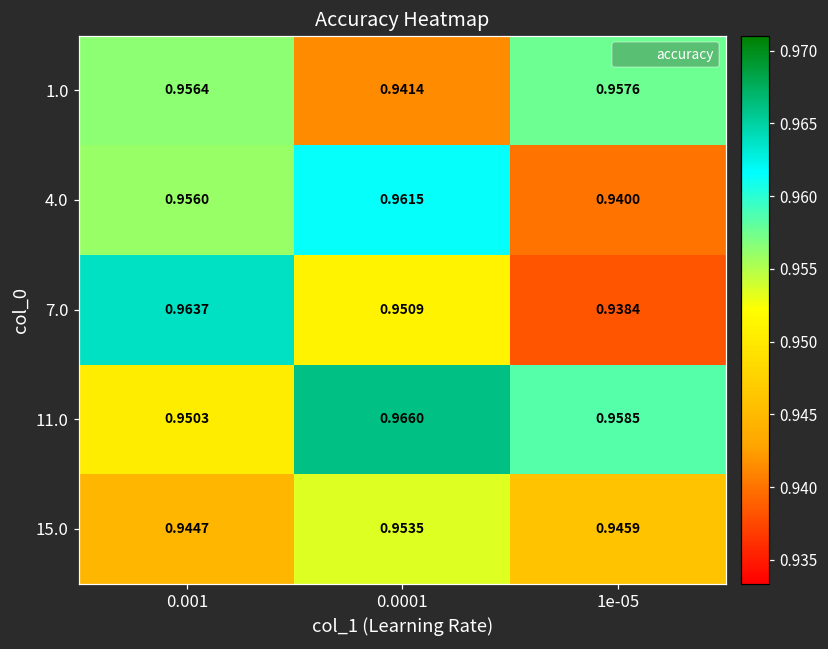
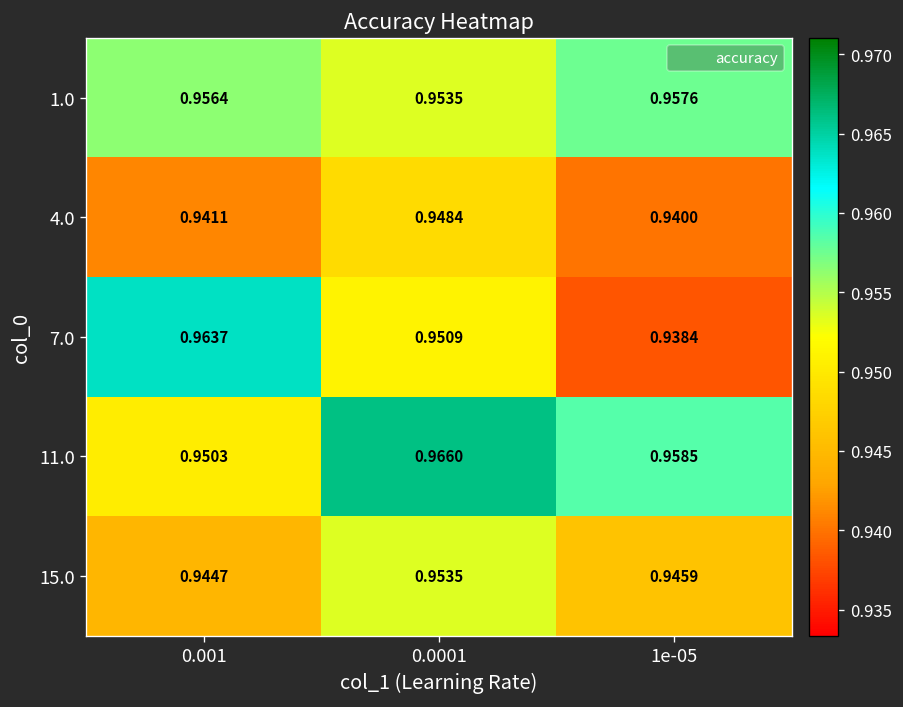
1.0, 0.0001: 0.9414 -> 0.9535
4.0, 0.001: 0.9560 -> 0.9411
4.0, 0.0001: 0.9615 -> 0.9484
